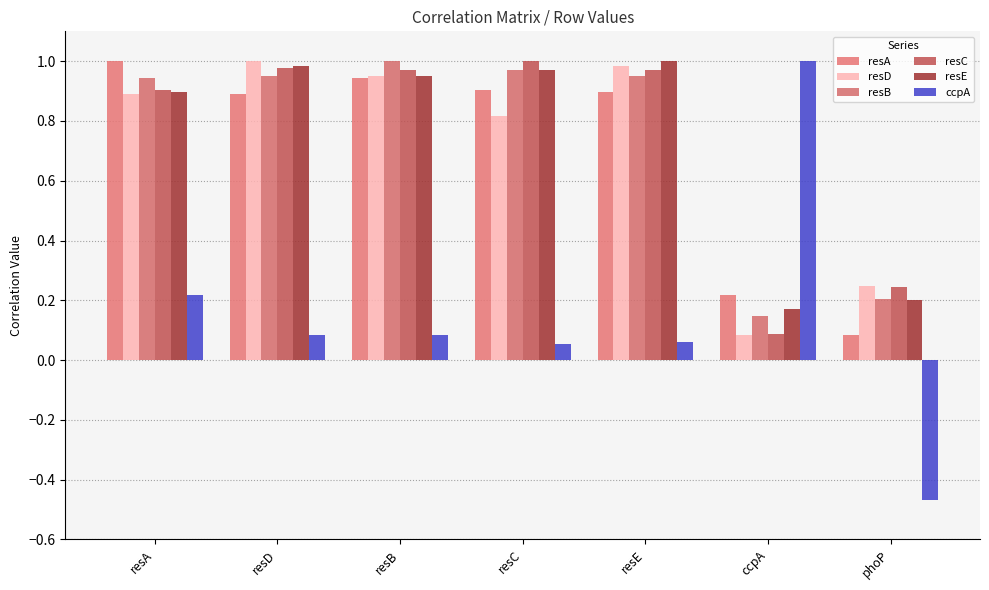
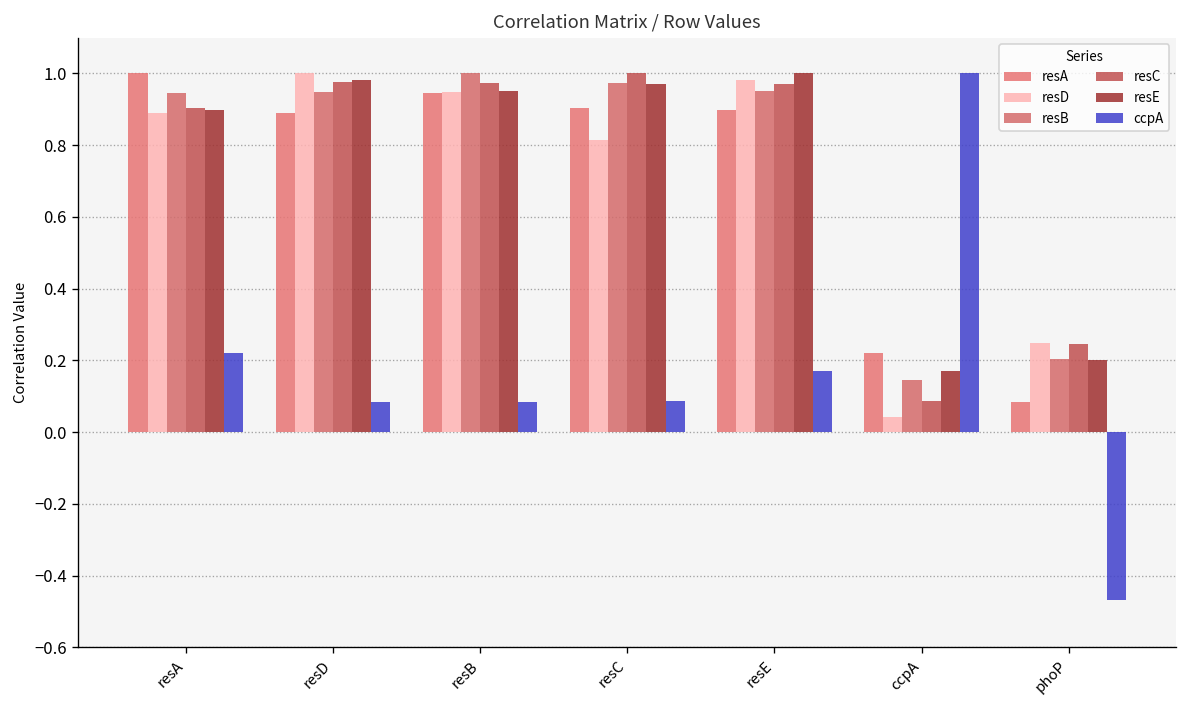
ccpA, resC: 0.05 -> 0.09
ccpA, resE: 0.06 -> 0.17
resD, ccpA: 0.08 -> 0.04
